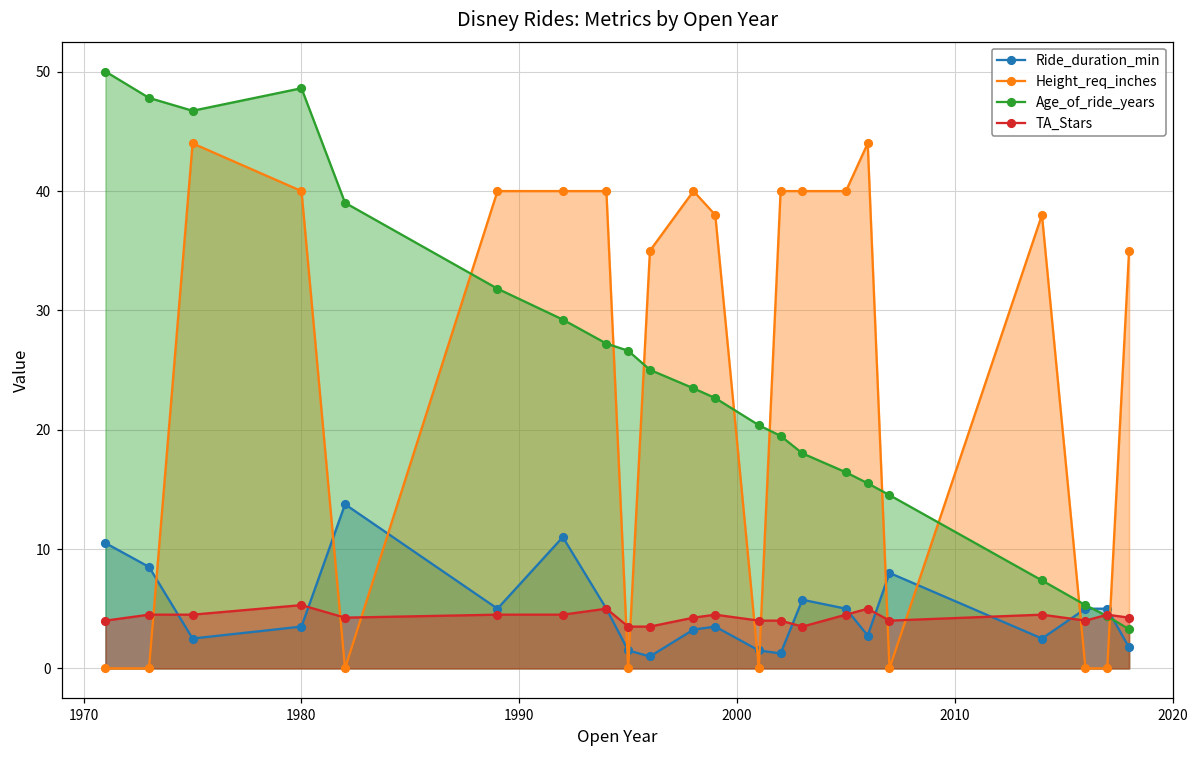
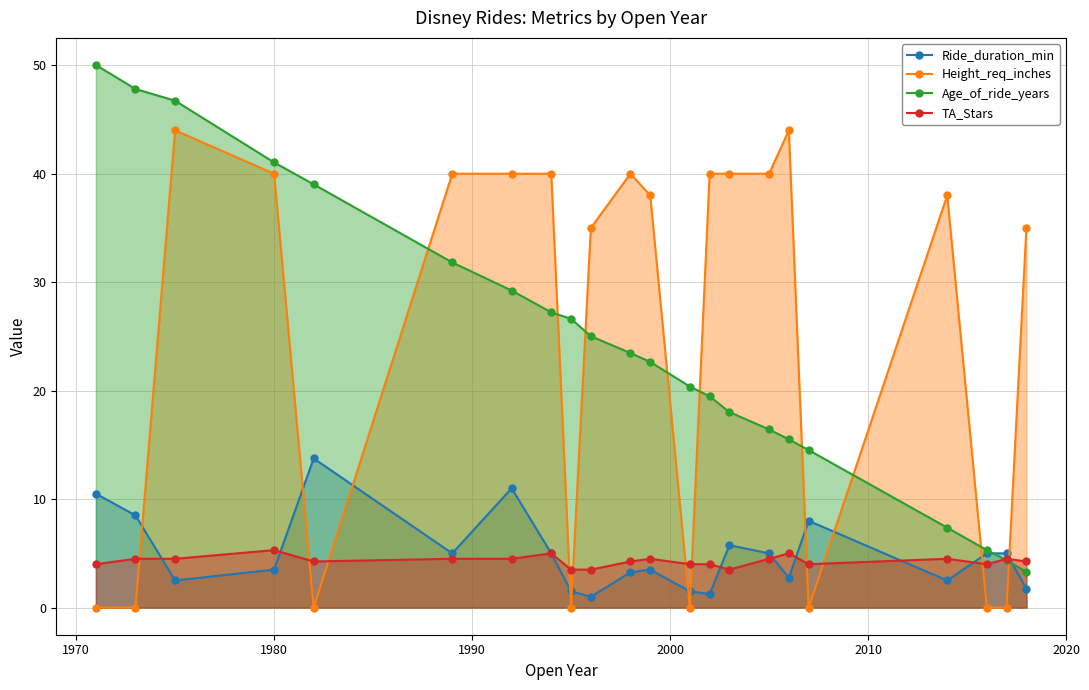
Age_of_ride_years, 1980: 48.6 -> 41.0
